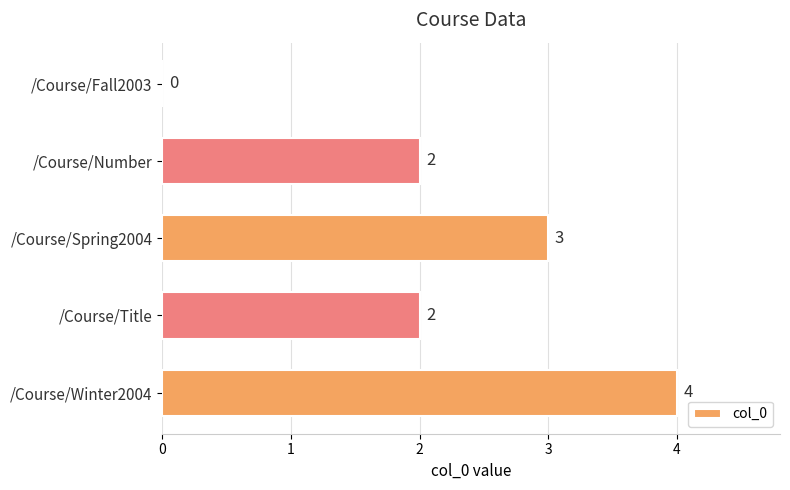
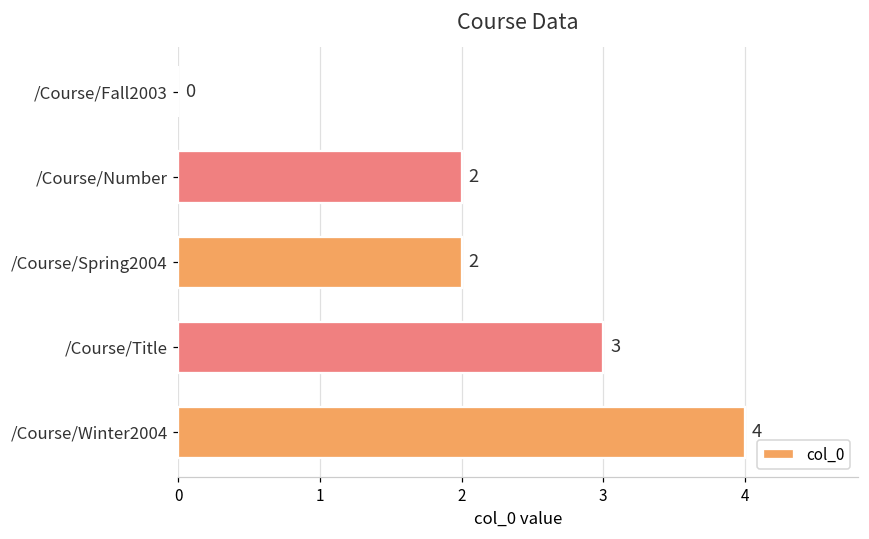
/Course/Spring2004: 3 -> 2
/Course/Title: 2 -> 3
